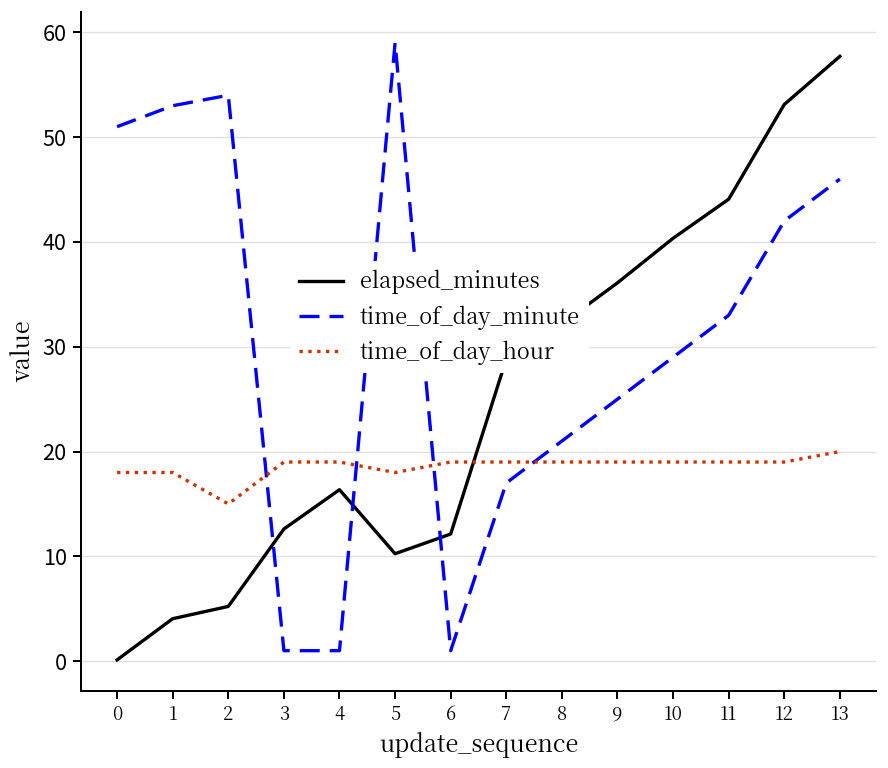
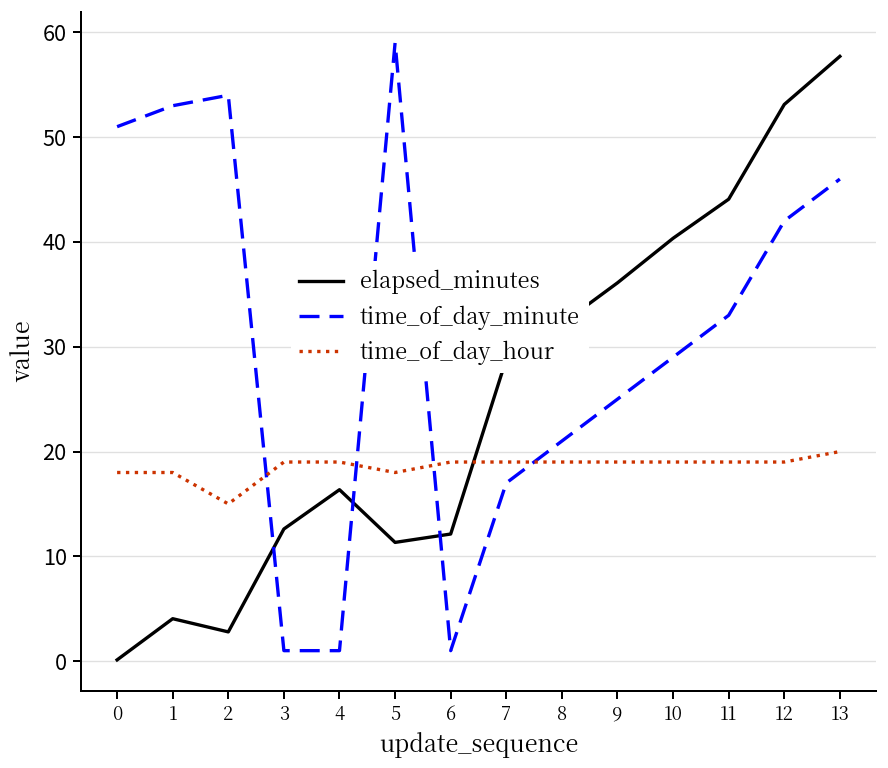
elapsed_minutes, 2: 5 -> 3
elapsed_minutes, 5: 10 -> 11
